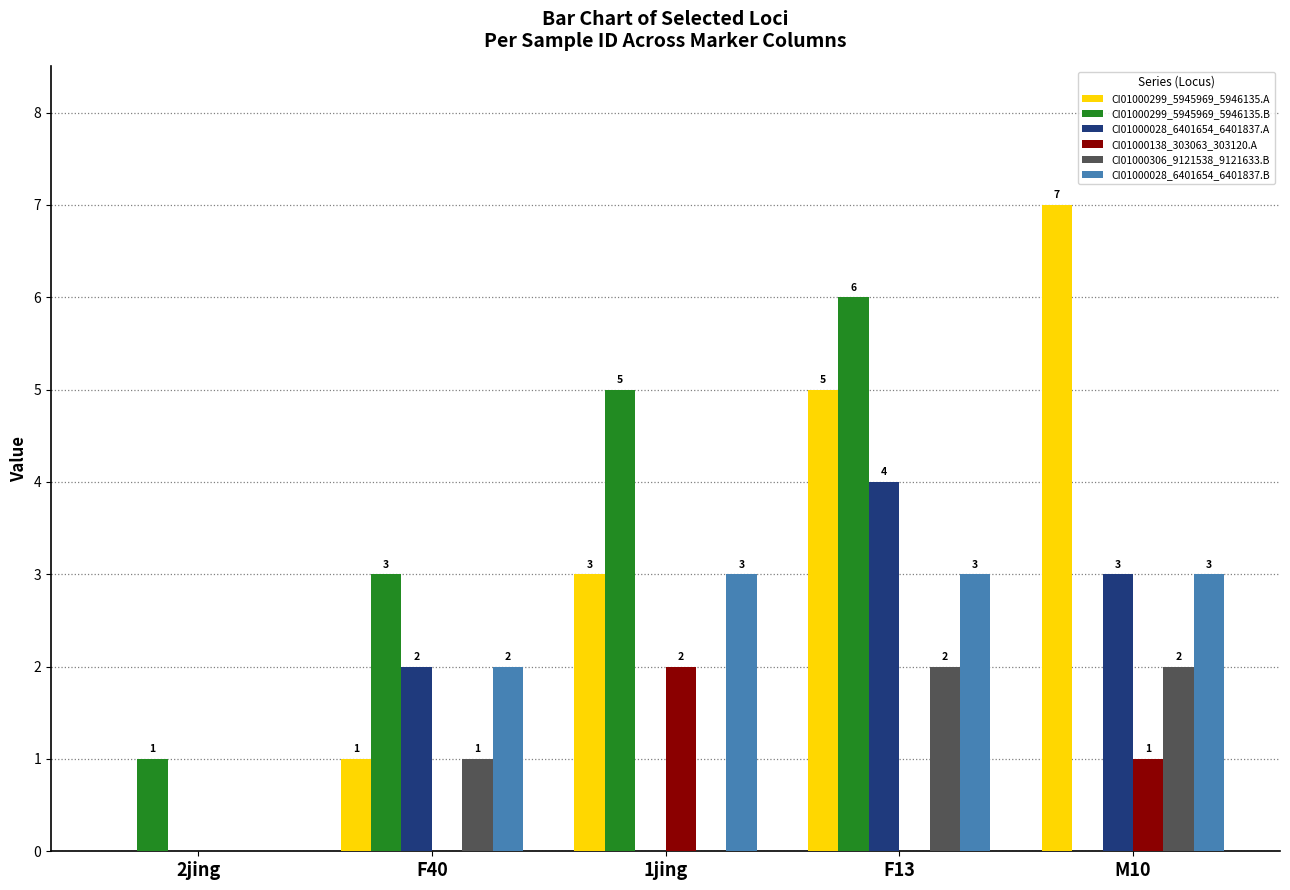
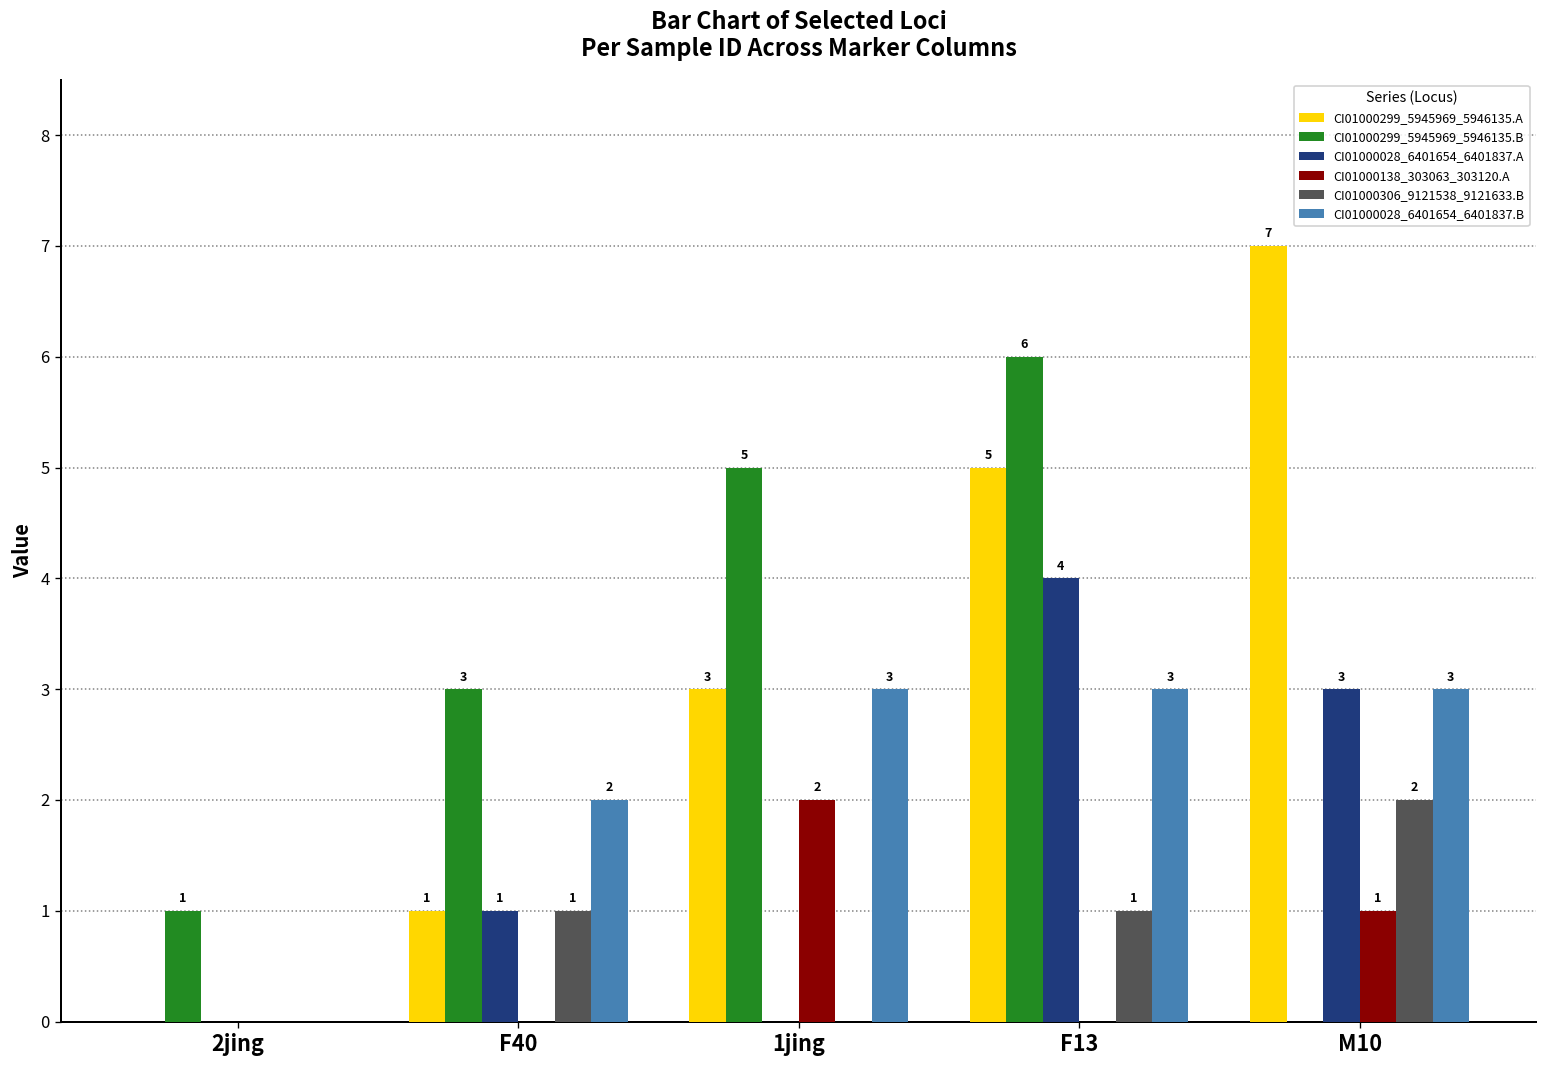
CI01000028_6401654_6401837.A, F40: 2 -> 1
CI01000306_9121538_9121633.B, F13: 2 -> 1
